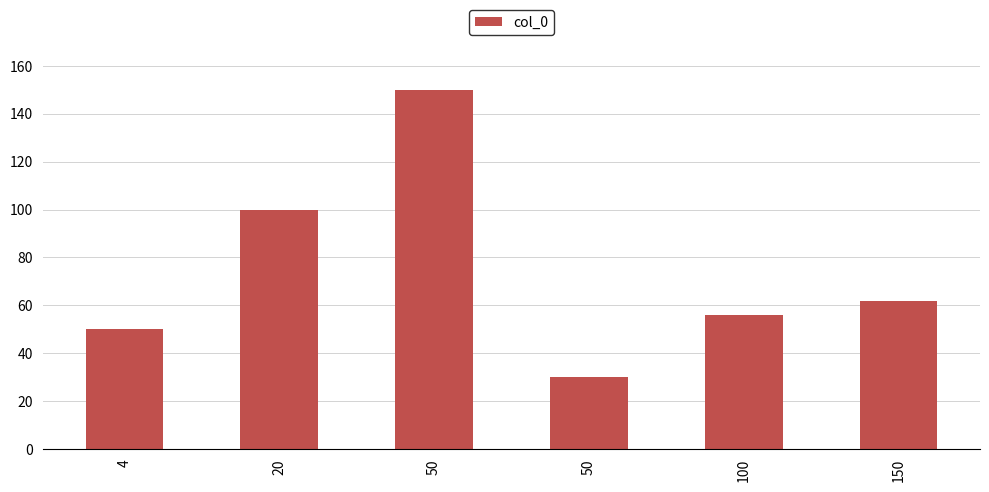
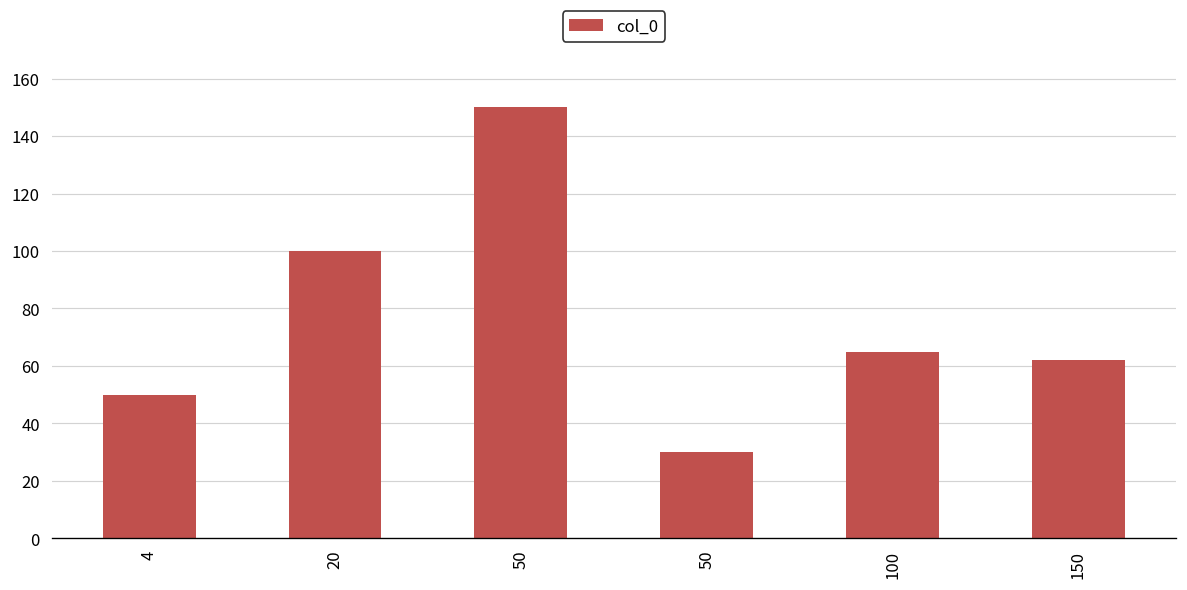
100: 56 -> 65
